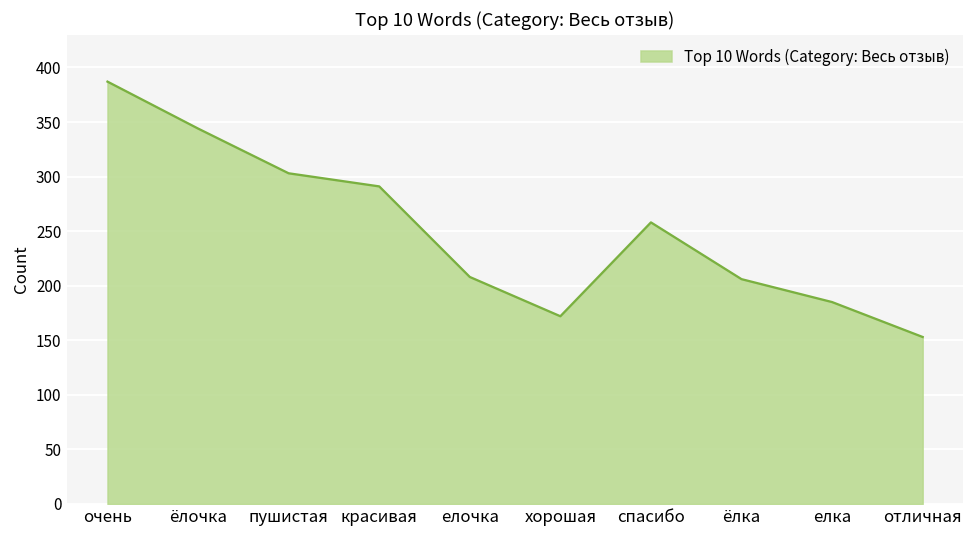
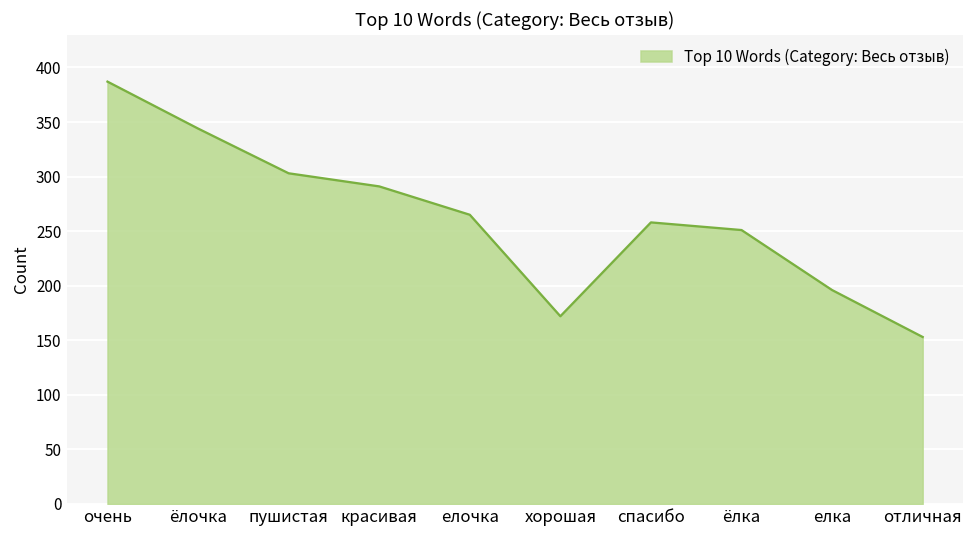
елочка: 210 -> 270
ёлка: 210 -> 250
елка: 190 -> 200
